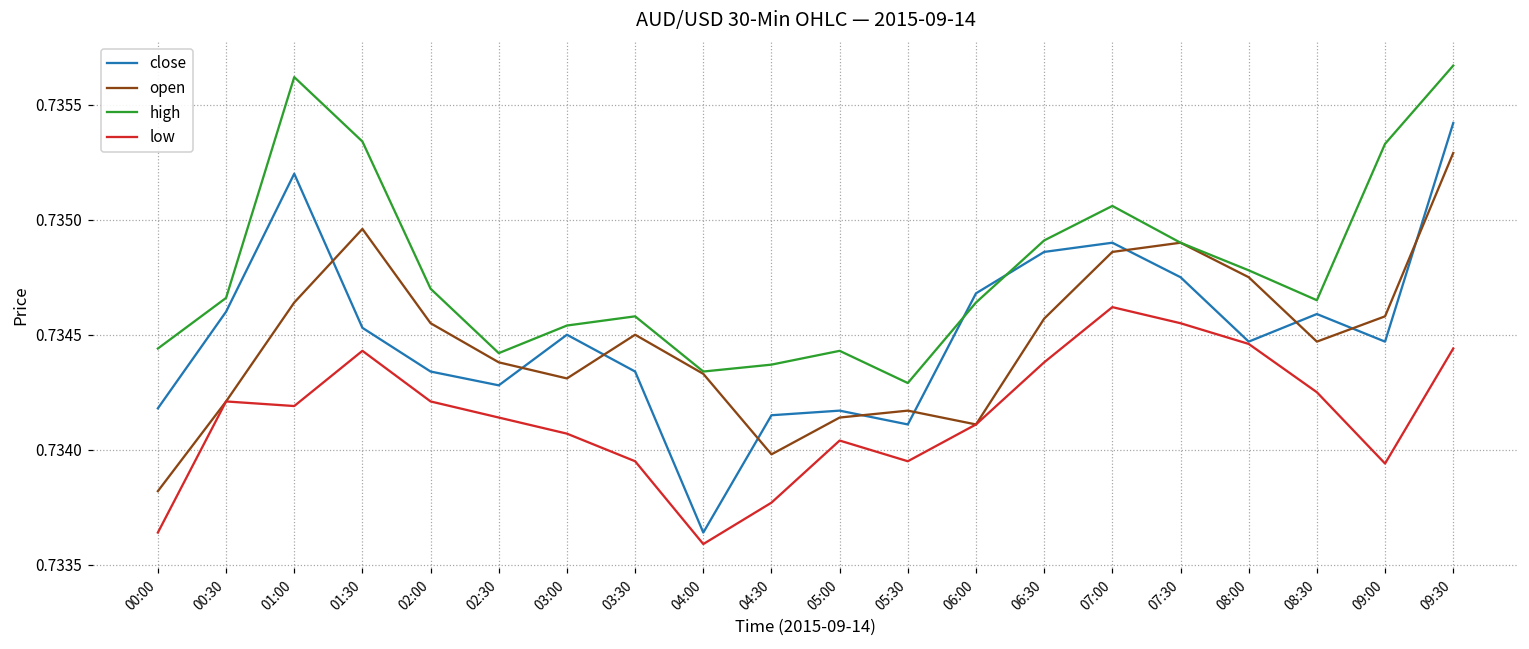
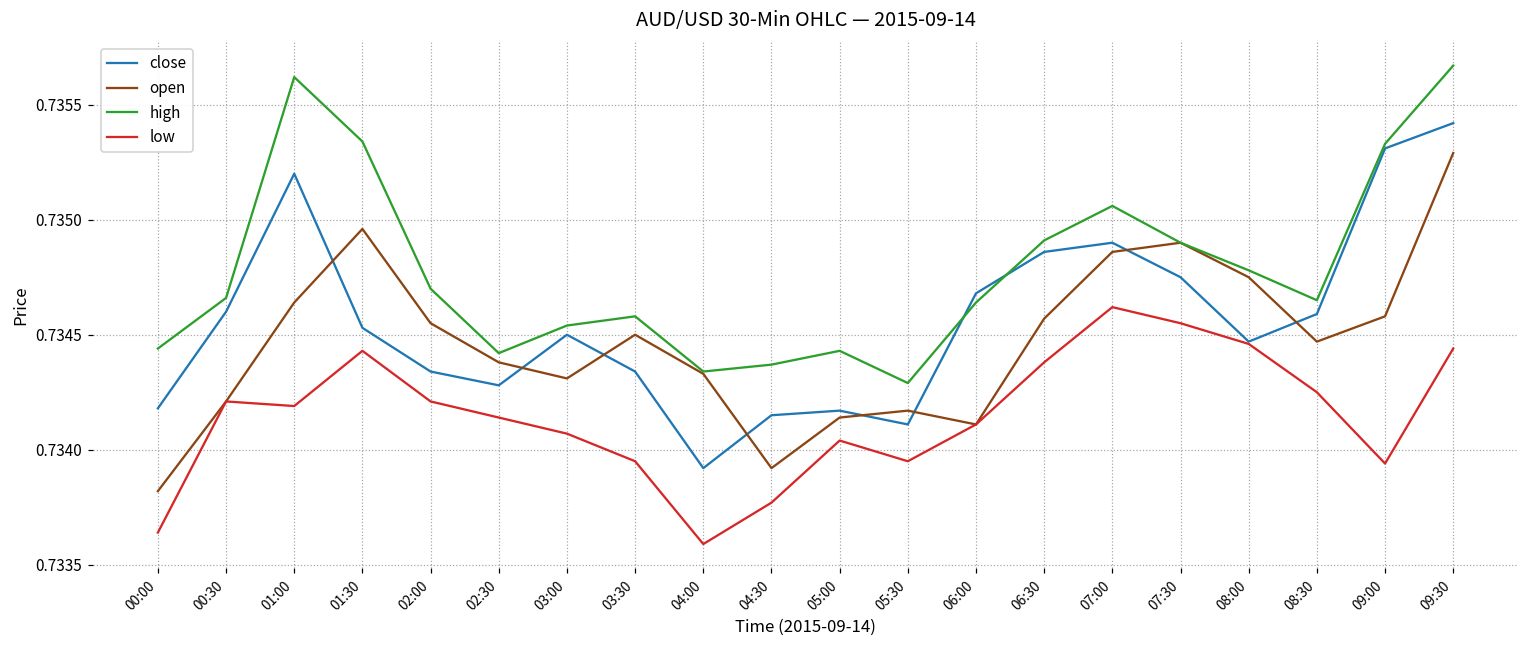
close, 04:00: 0.73364 -> 0.73392
open, 04:30: 0.73398 -> 0.73392
close, 09:00: 0.73447 -> 0.73531
